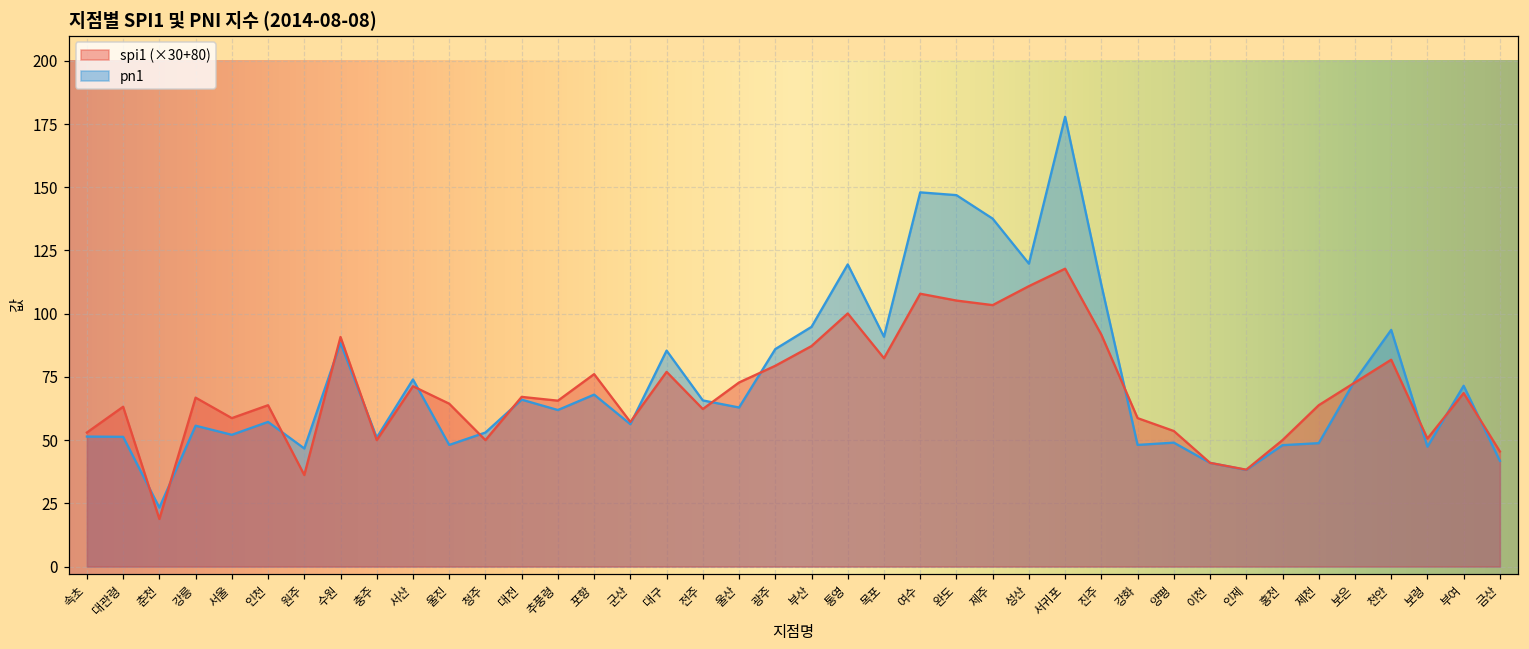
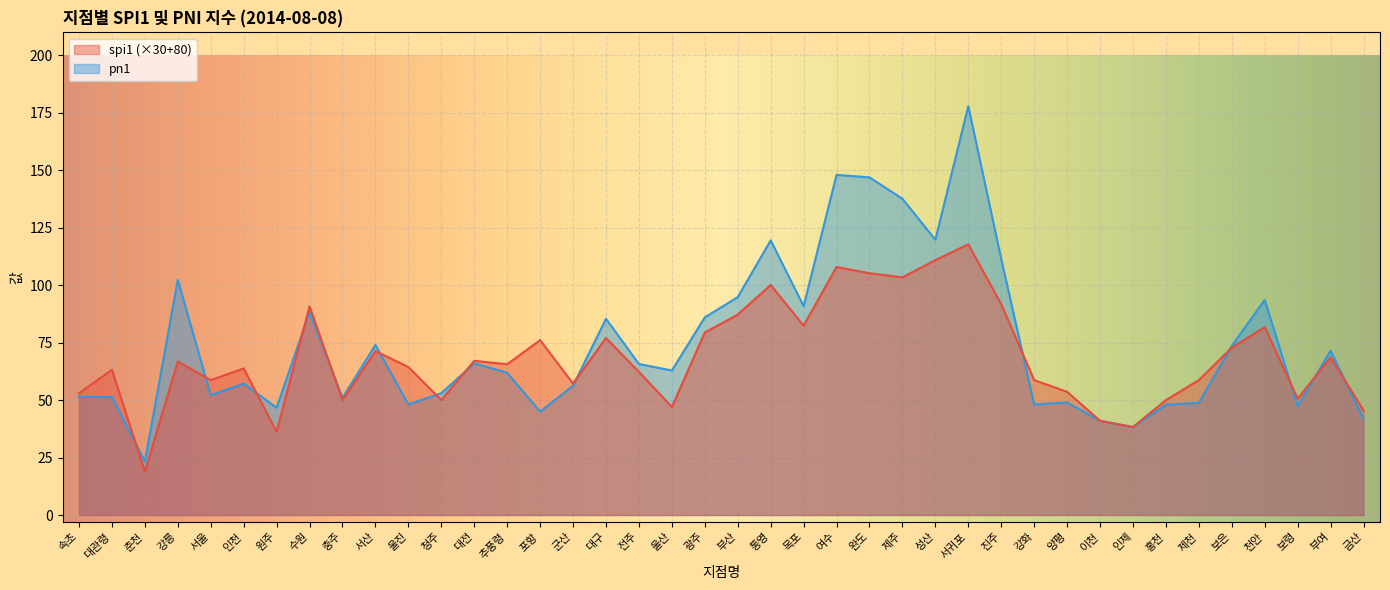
pn1, 강릉: 56 -> 102
pn1, 포항: 68 -> 45
spi1 (×30+80), 울산: 73 -> 47
spi1 (×30+80), 제천: 64 -> 59
